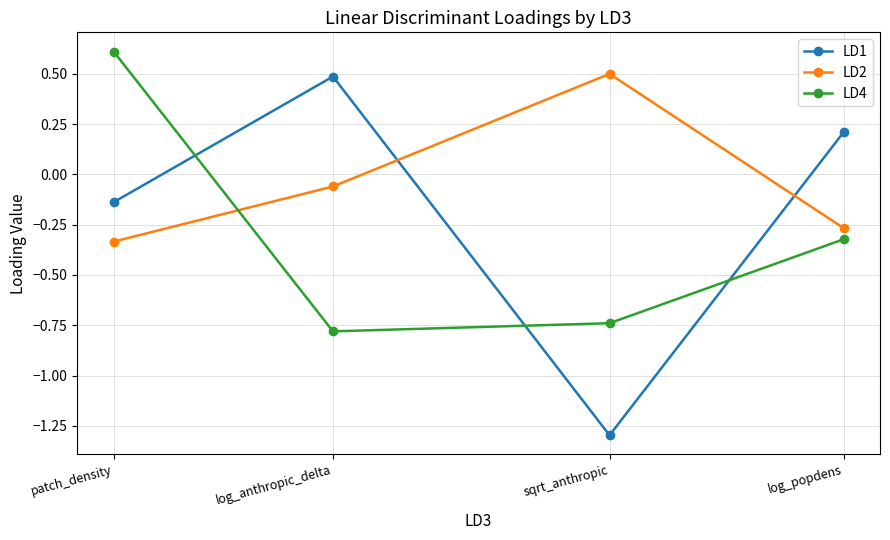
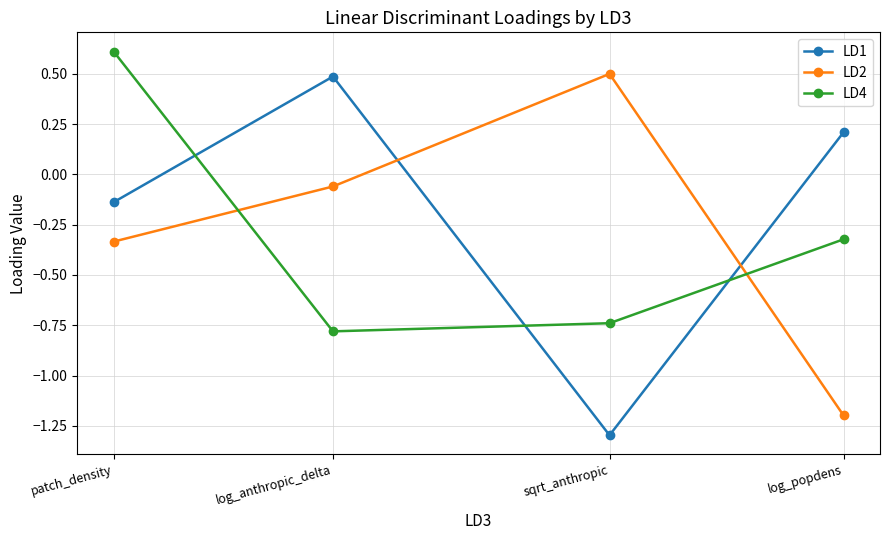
LD2, log_popdens: -0.27 -> -1.20
